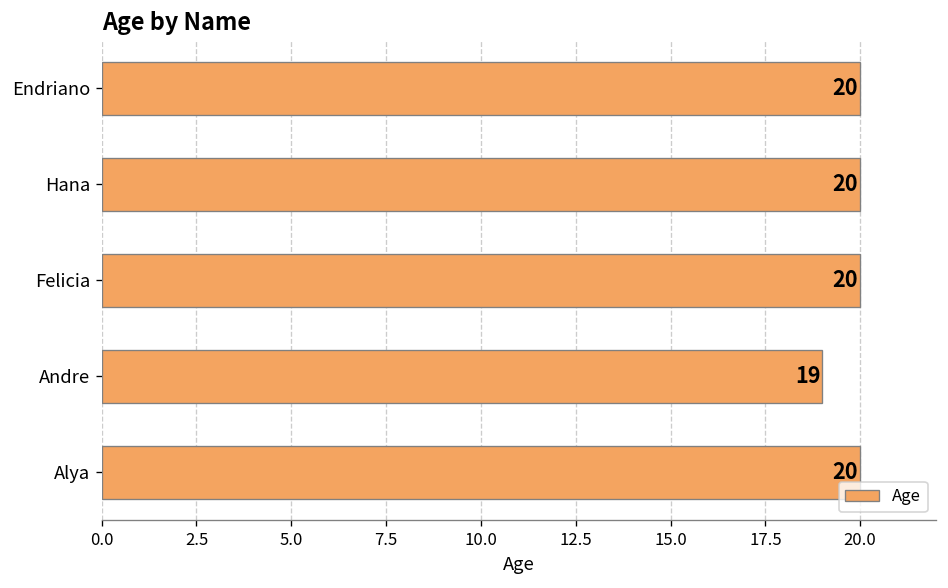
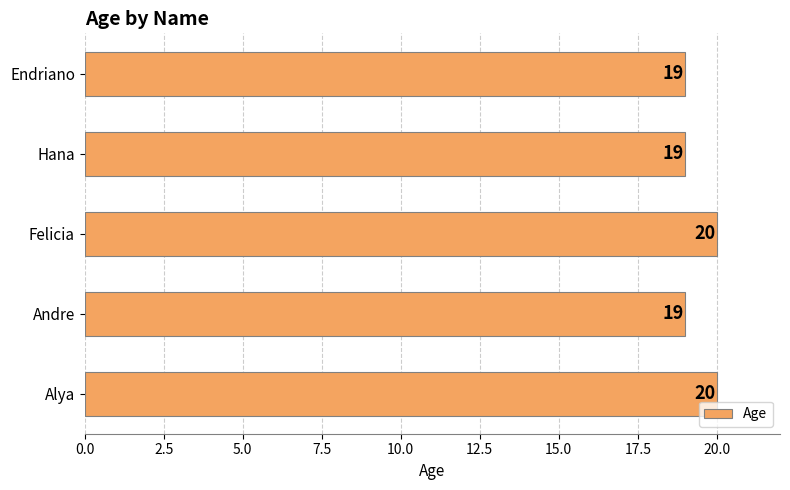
Endriano: 20 -> 19
Hana: 20 -> 19
